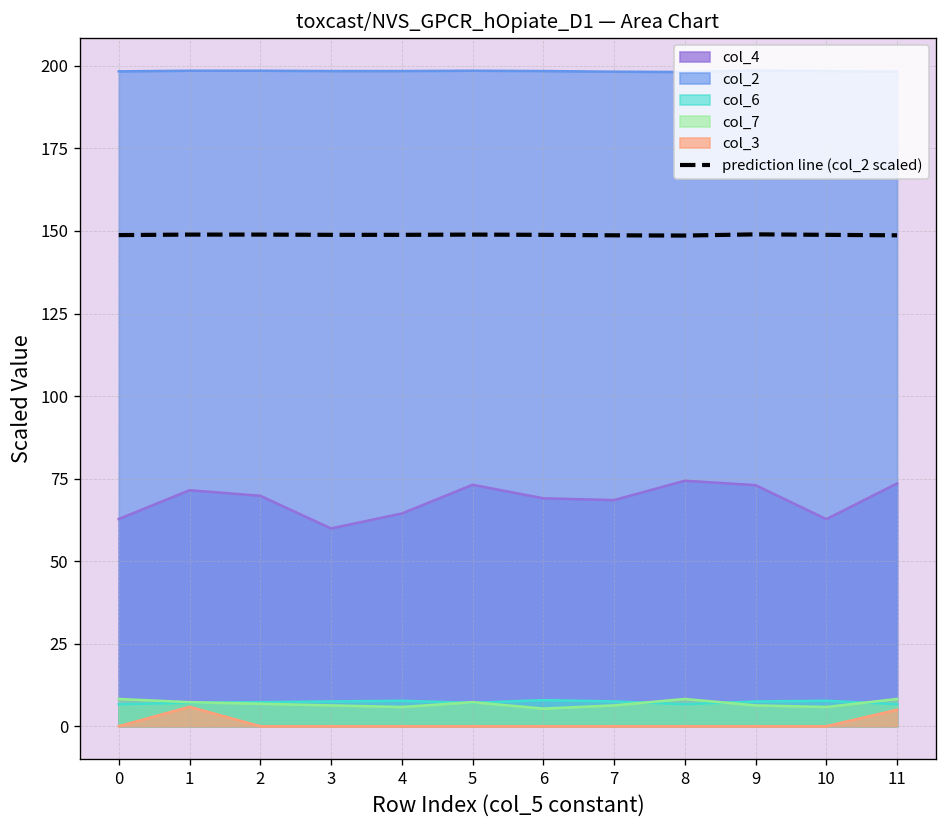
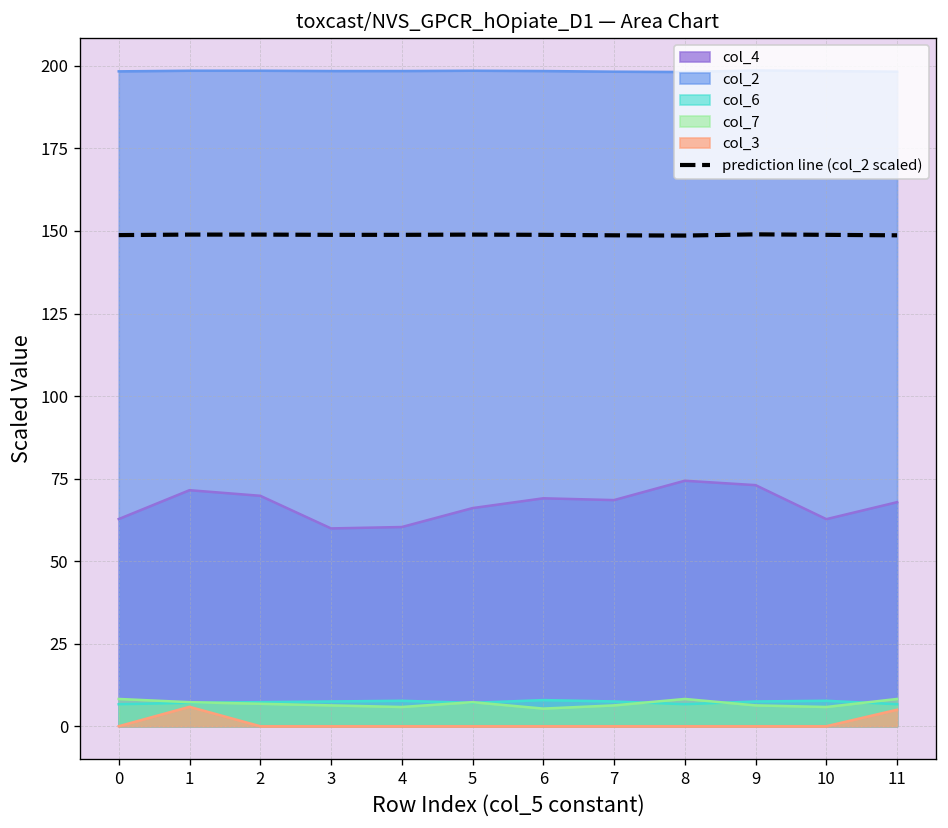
col_4, 4: 64 -> 60
col_4, 5: 73 -> 66
col_4, 11: 74 -> 68
